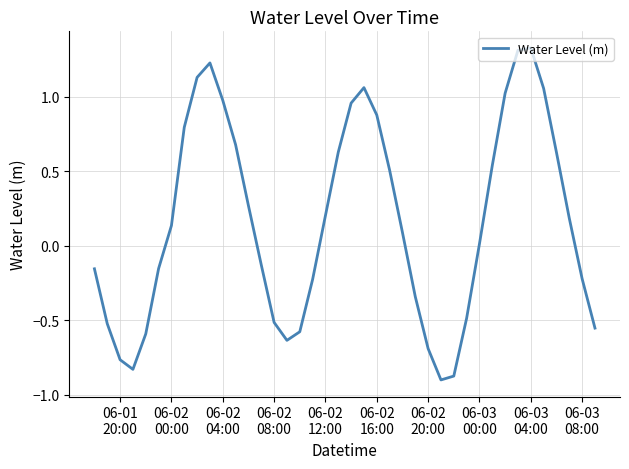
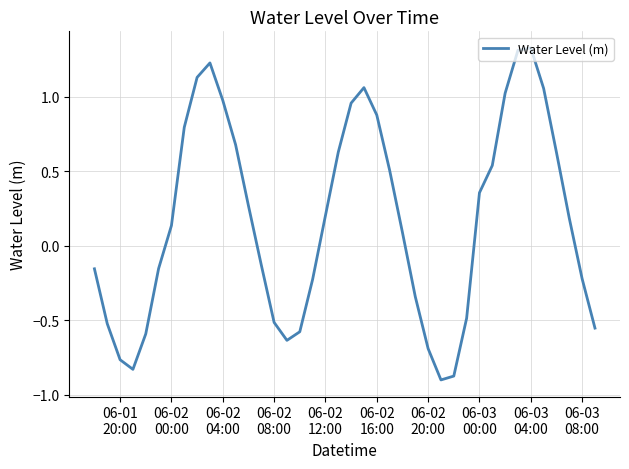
06-03 00:00: 0.01 -> 0.36
